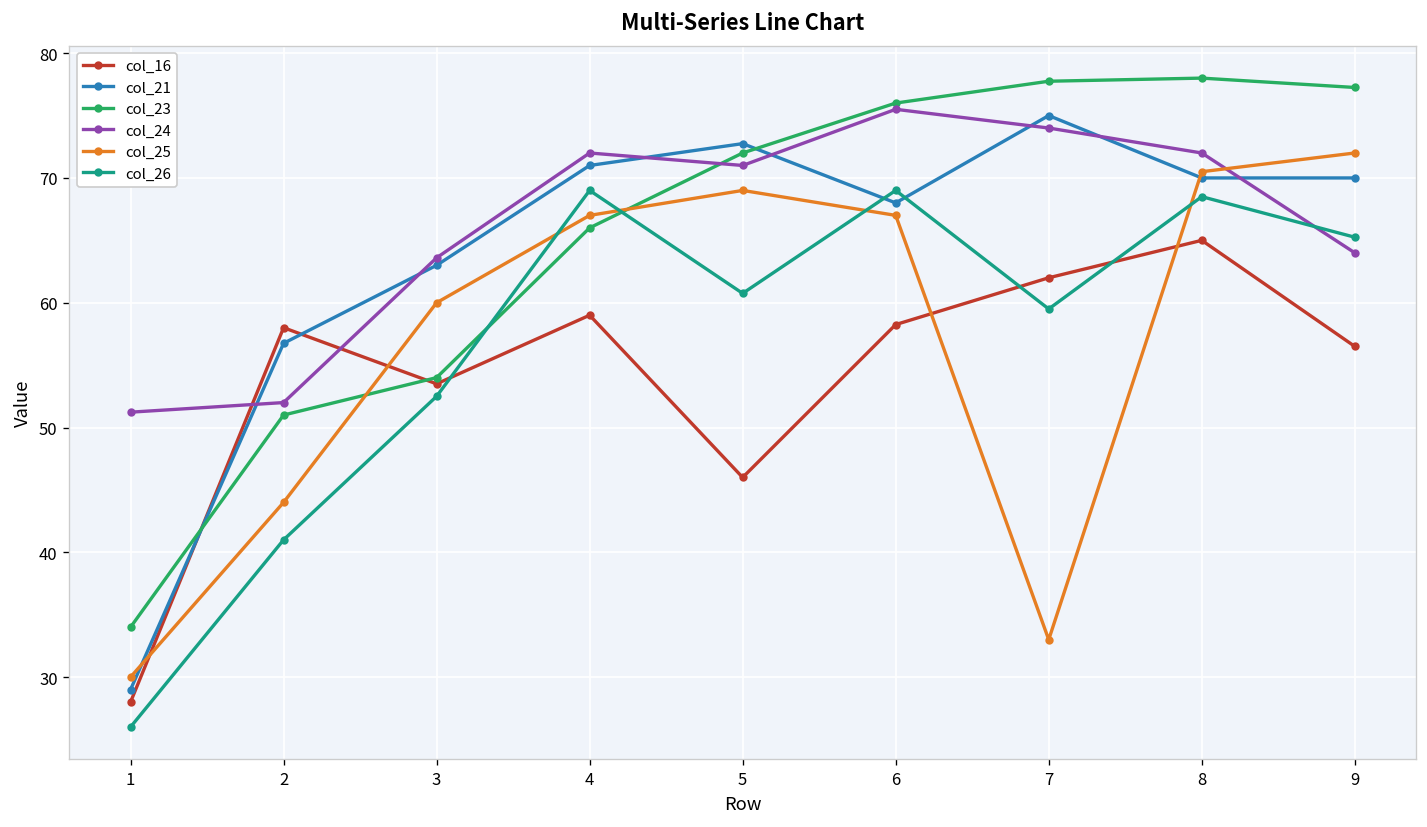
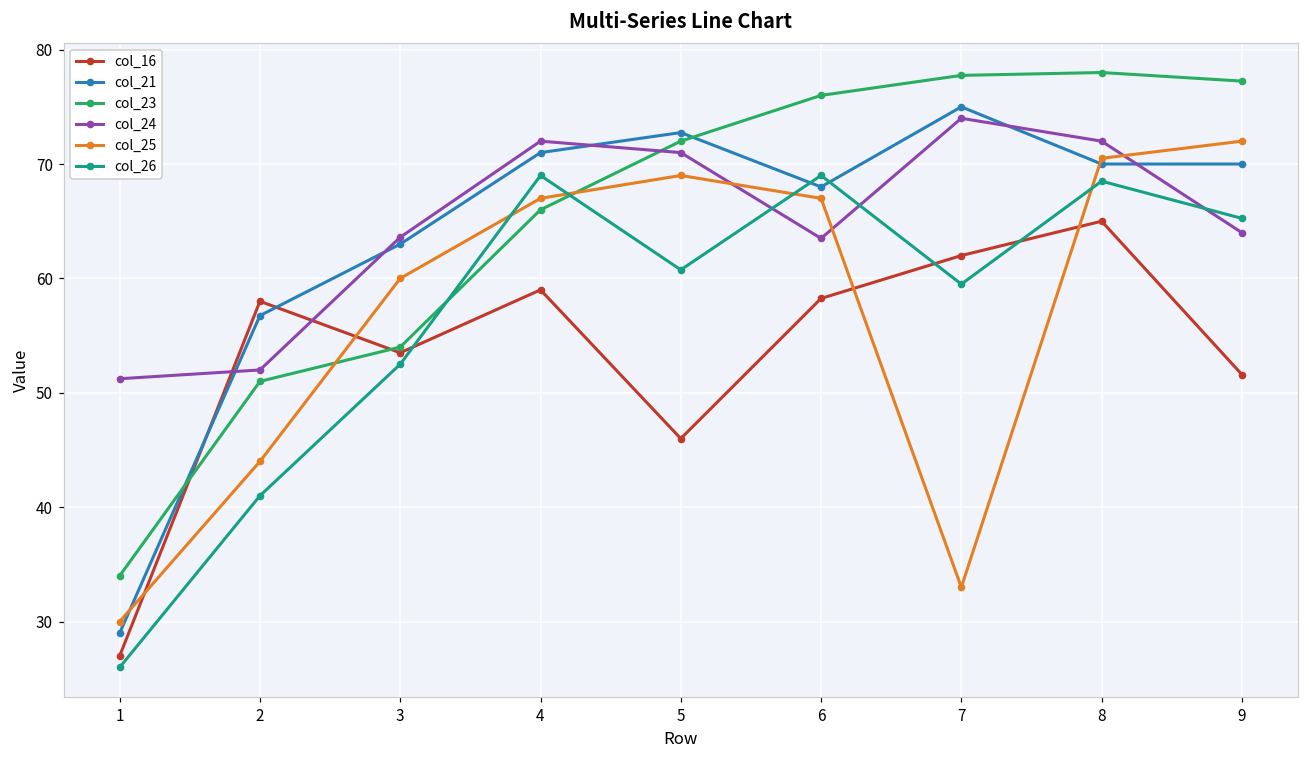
col_16, 1: 28 -> 27
col_24, 6: 75.5 -> 63.5
col_16, 9: 56.5 -> 51.6
